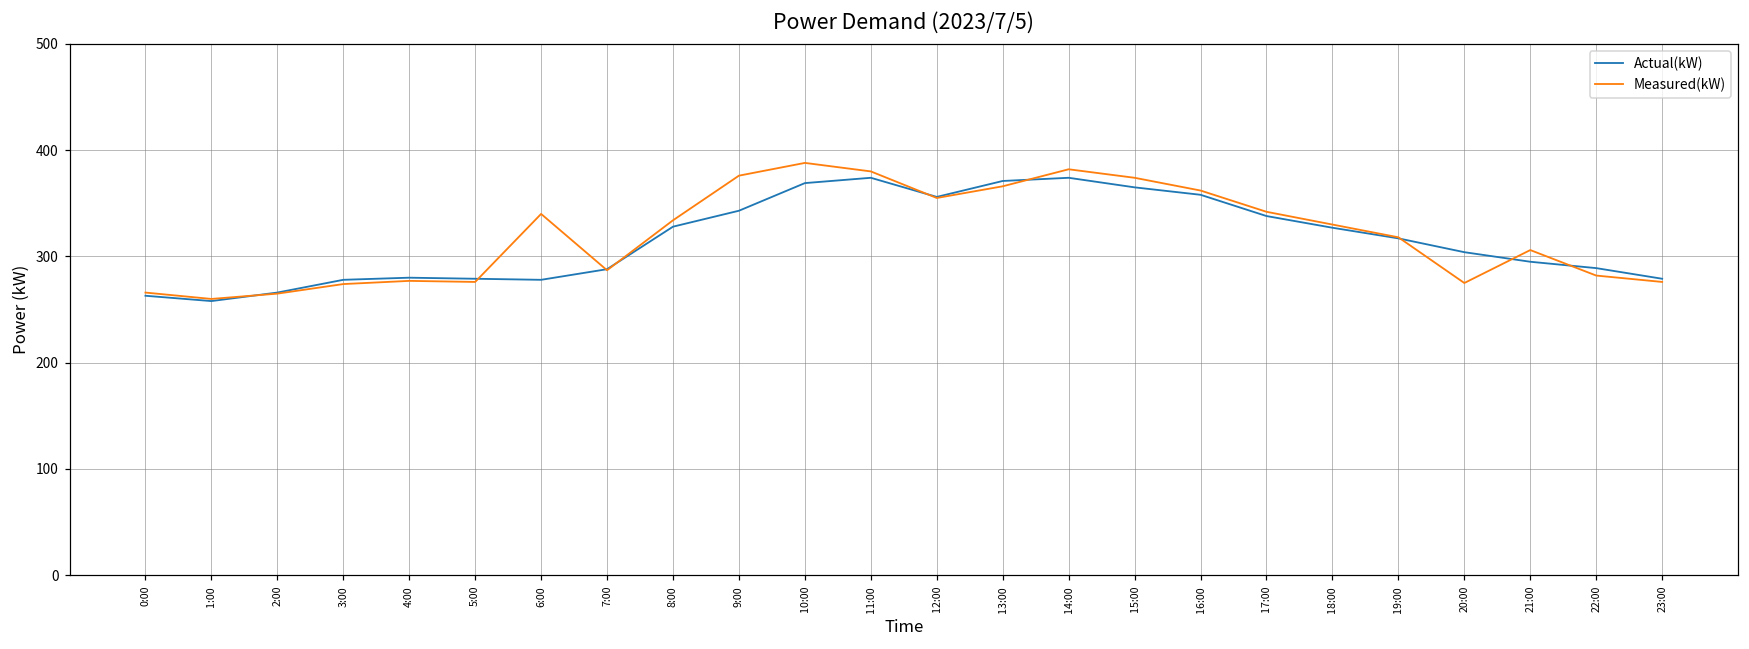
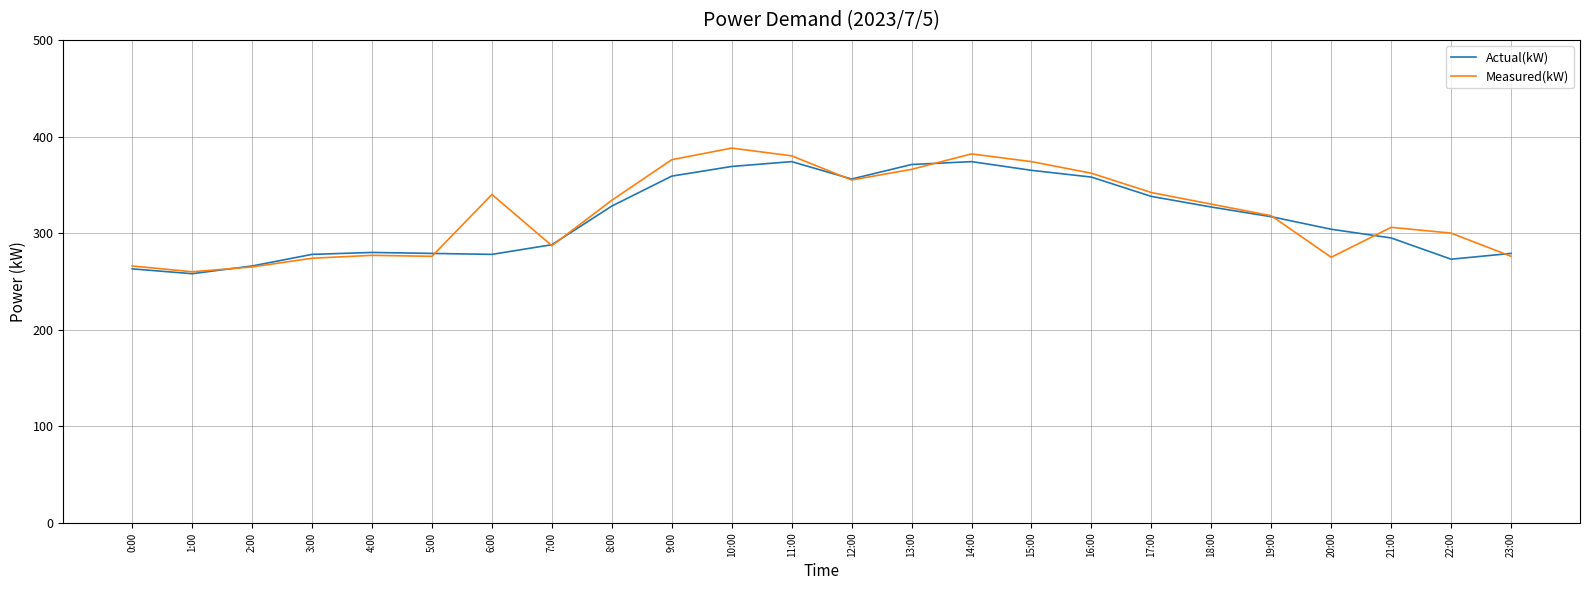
Actual(kW), 9:00: 340 -> 360
Actual(kW), 22:00: 290 -> 270
Measured(kW), 22:00: 280 -> 300
